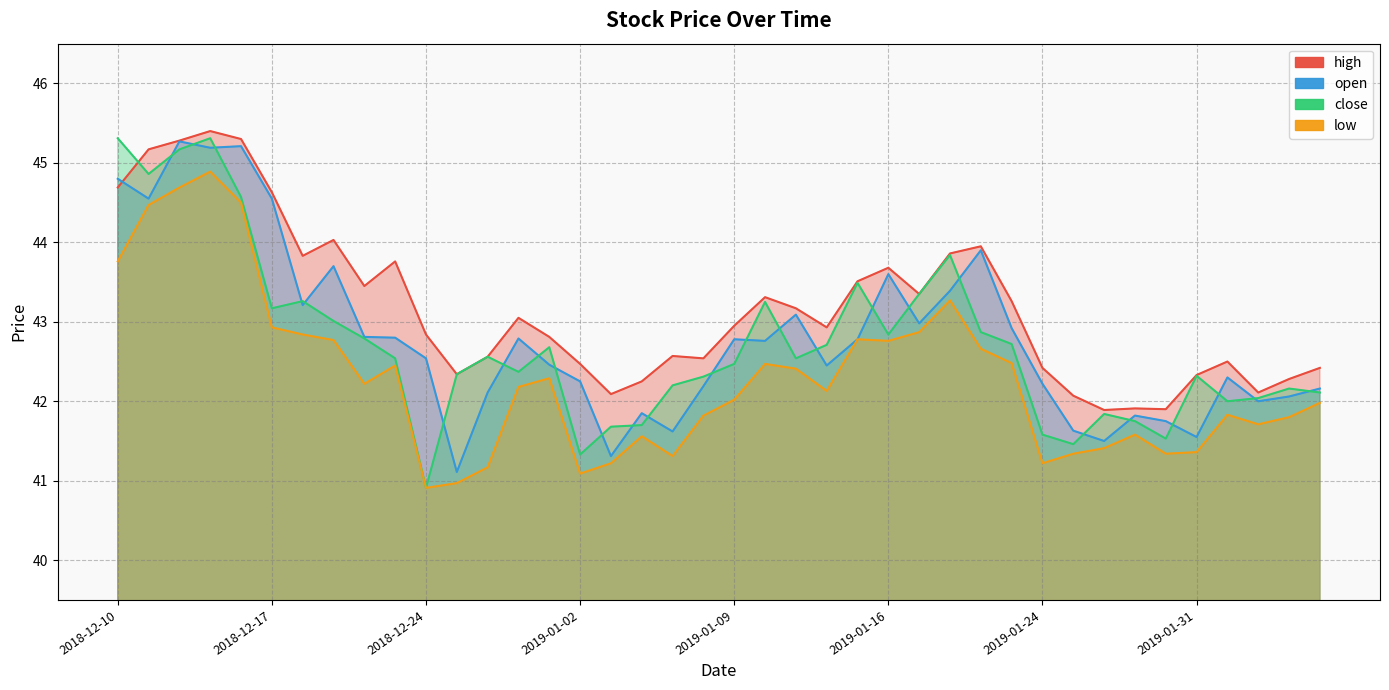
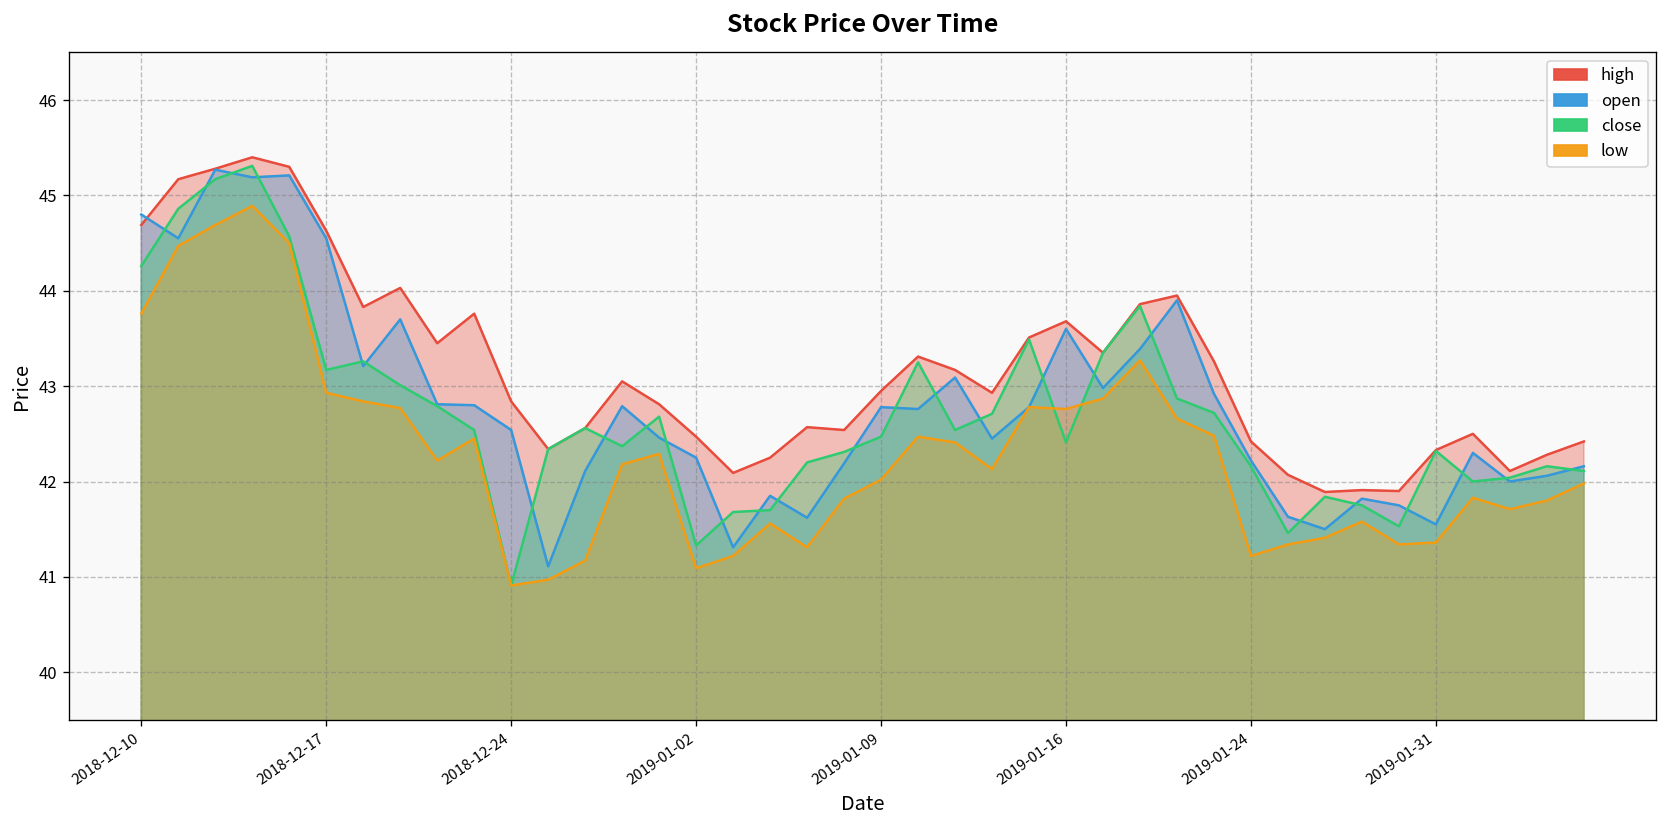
close, 2018-12-10: 45.3 -> 44.3
close, 2019-01-16: 42.8 -> 42.4
close, 2019-01-24: 41.6 -> 42.2
